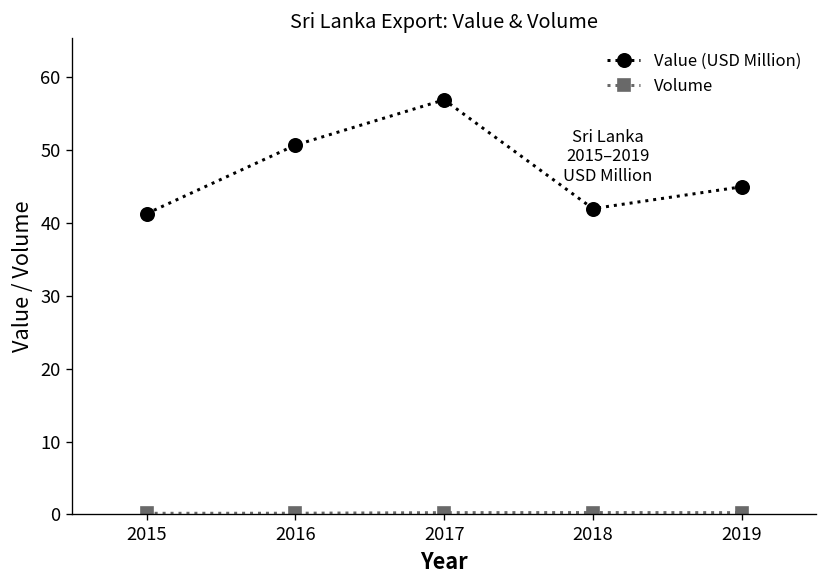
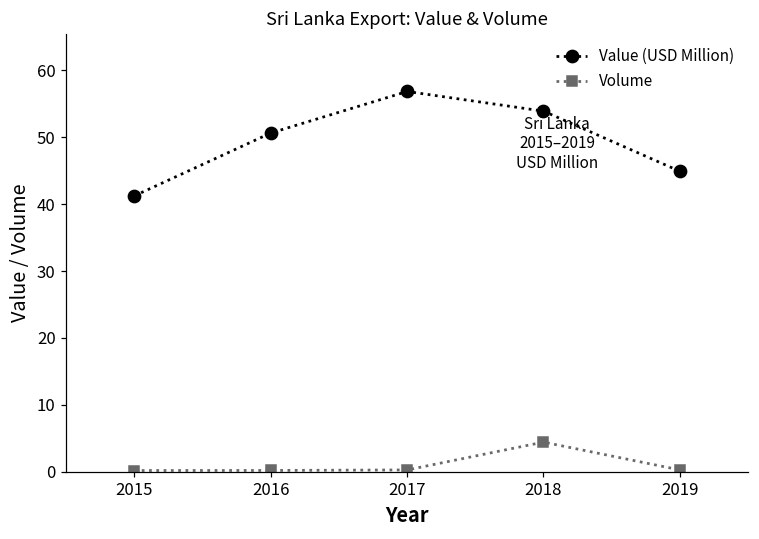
Value (USD Million), 2018: 42 -> 54
Volume, 2018: 0 -> 4
